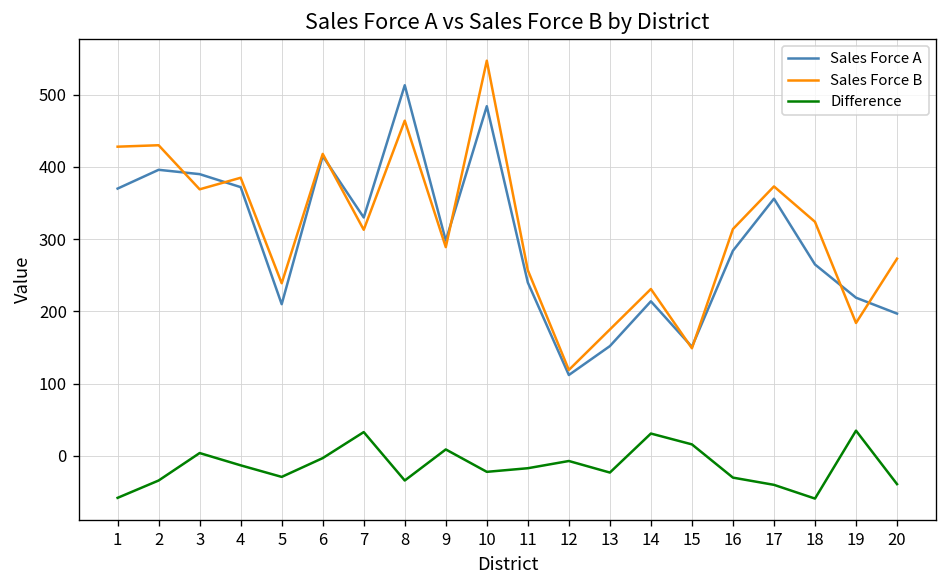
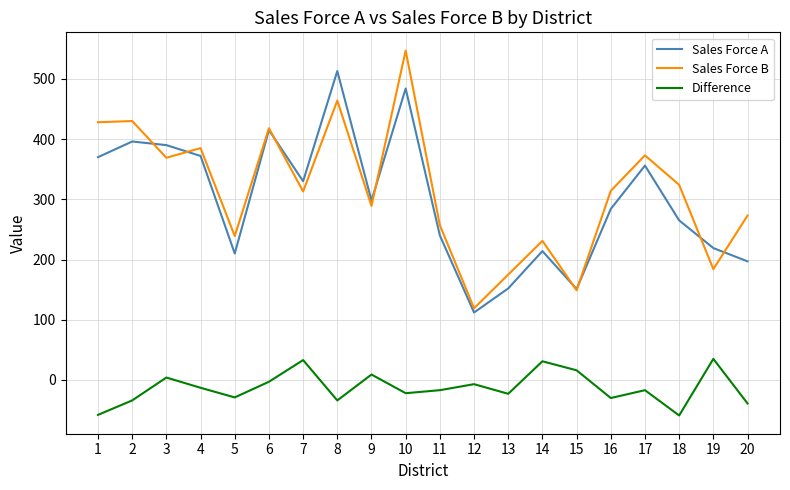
Difference, 17: -40 -> -20
